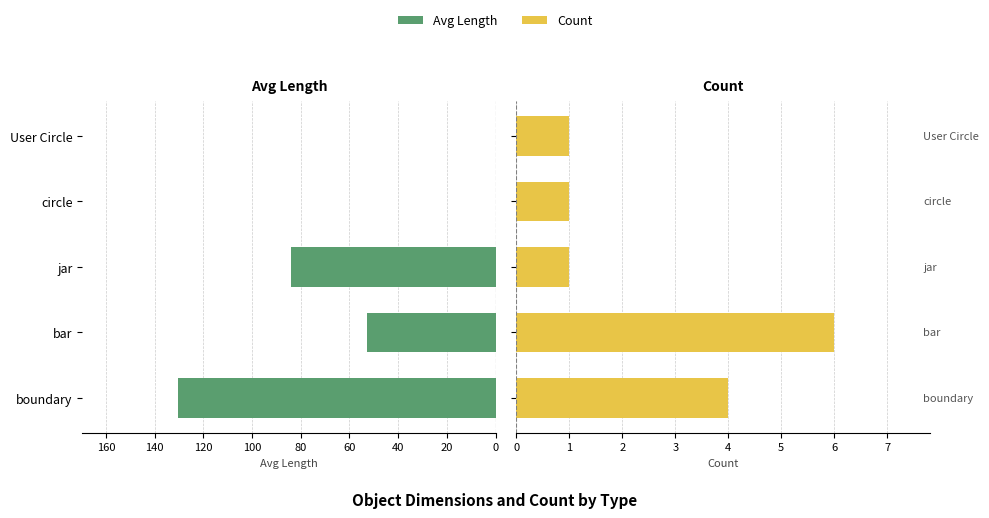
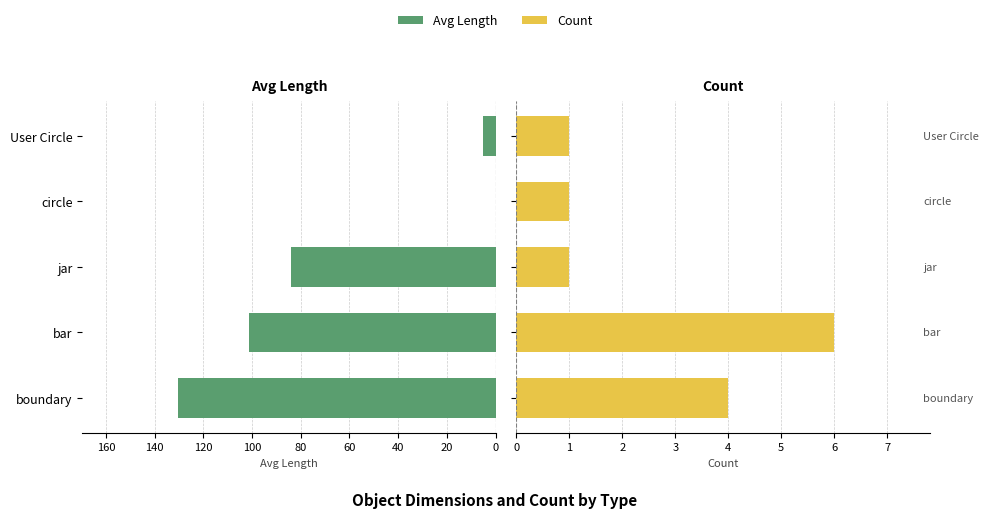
Avg Length, User Circle: 0 -> 5
Avg Length, bar: 53 -> 101
